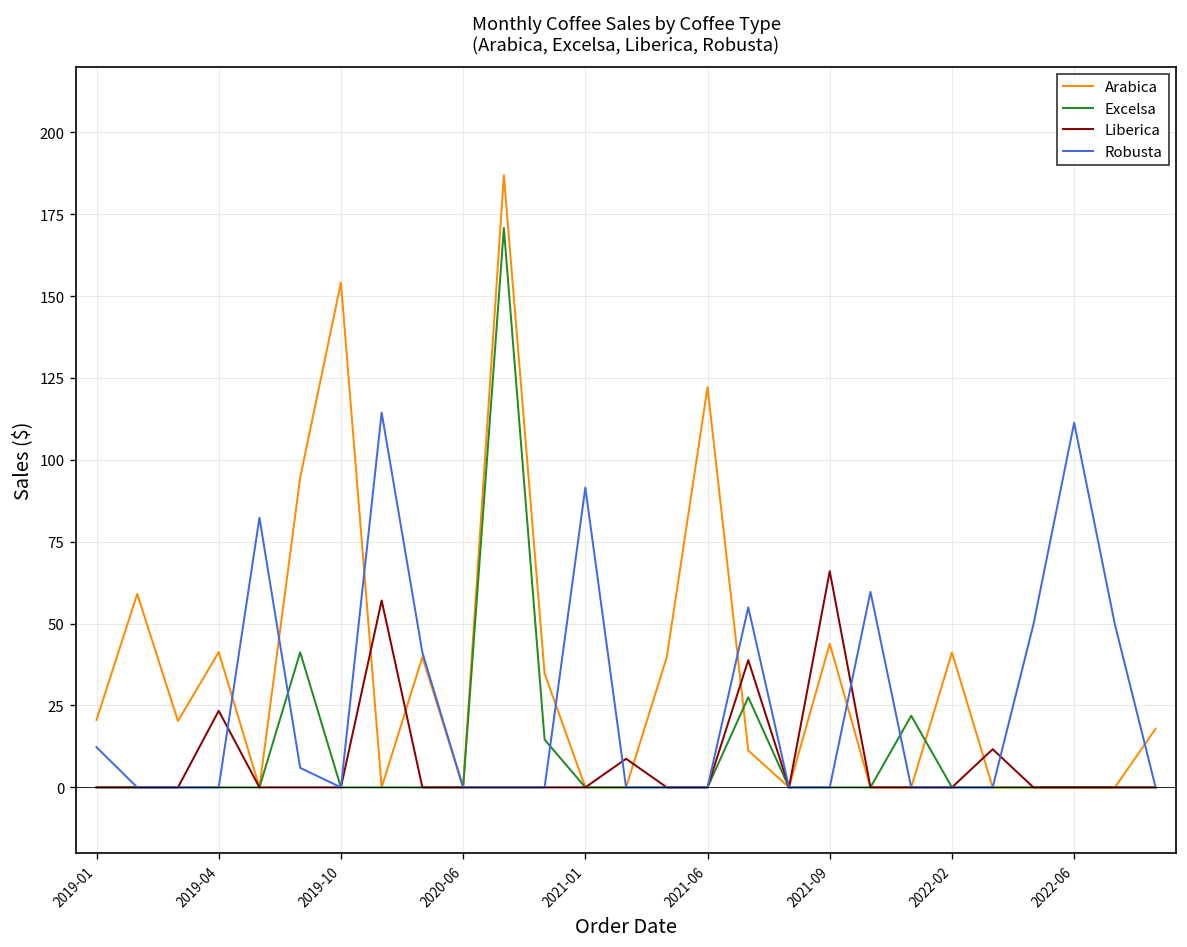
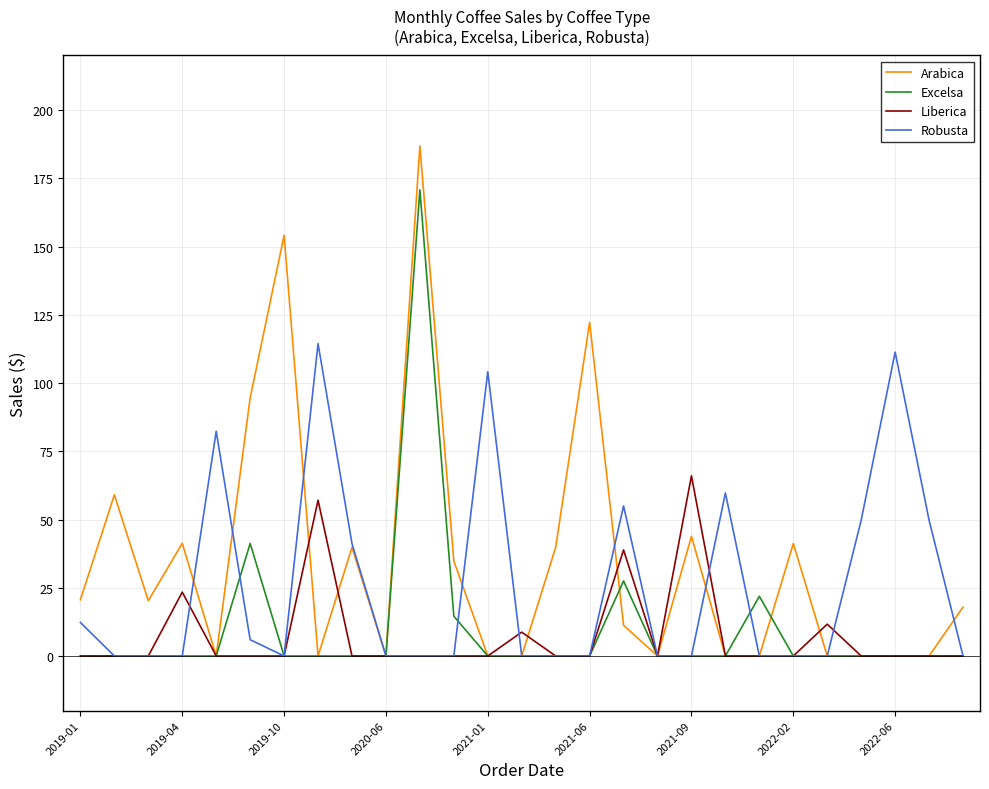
Robusta, 2021-01: 92 -> 104
